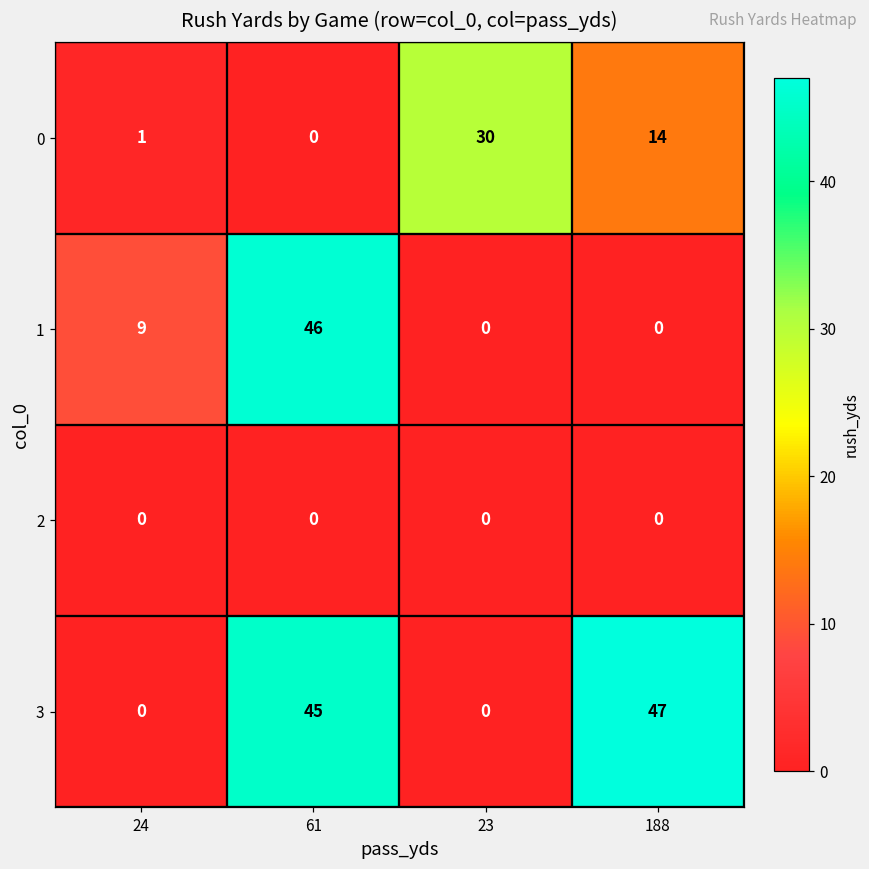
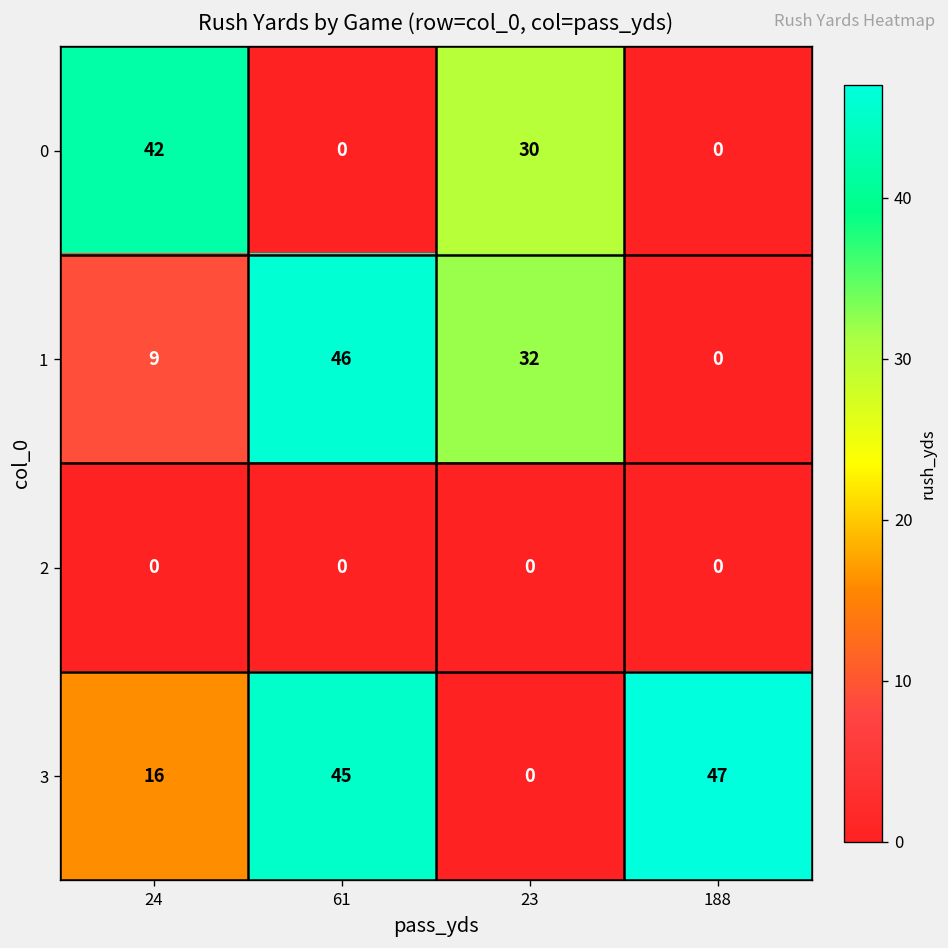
0, 24: 1 -> 42
0, 188: 14 -> 0
1, 23: 0 -> 32
3, 24: 0 -> 16
